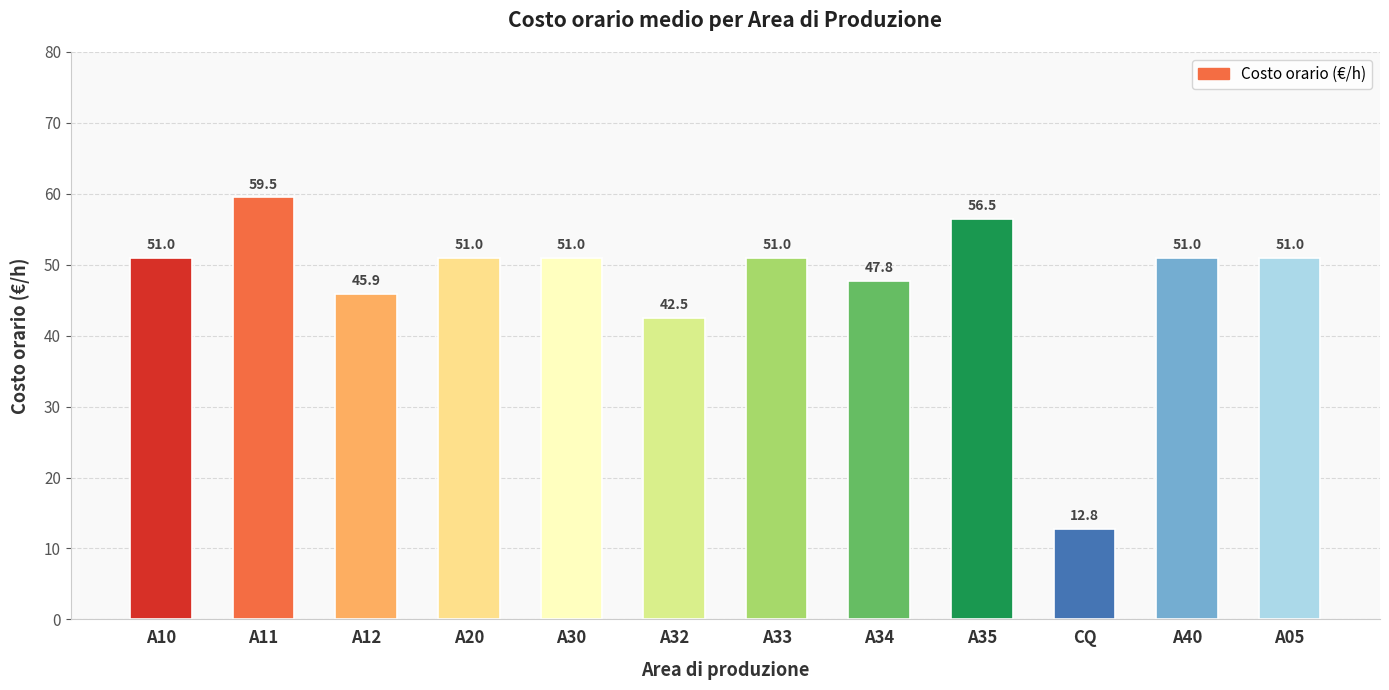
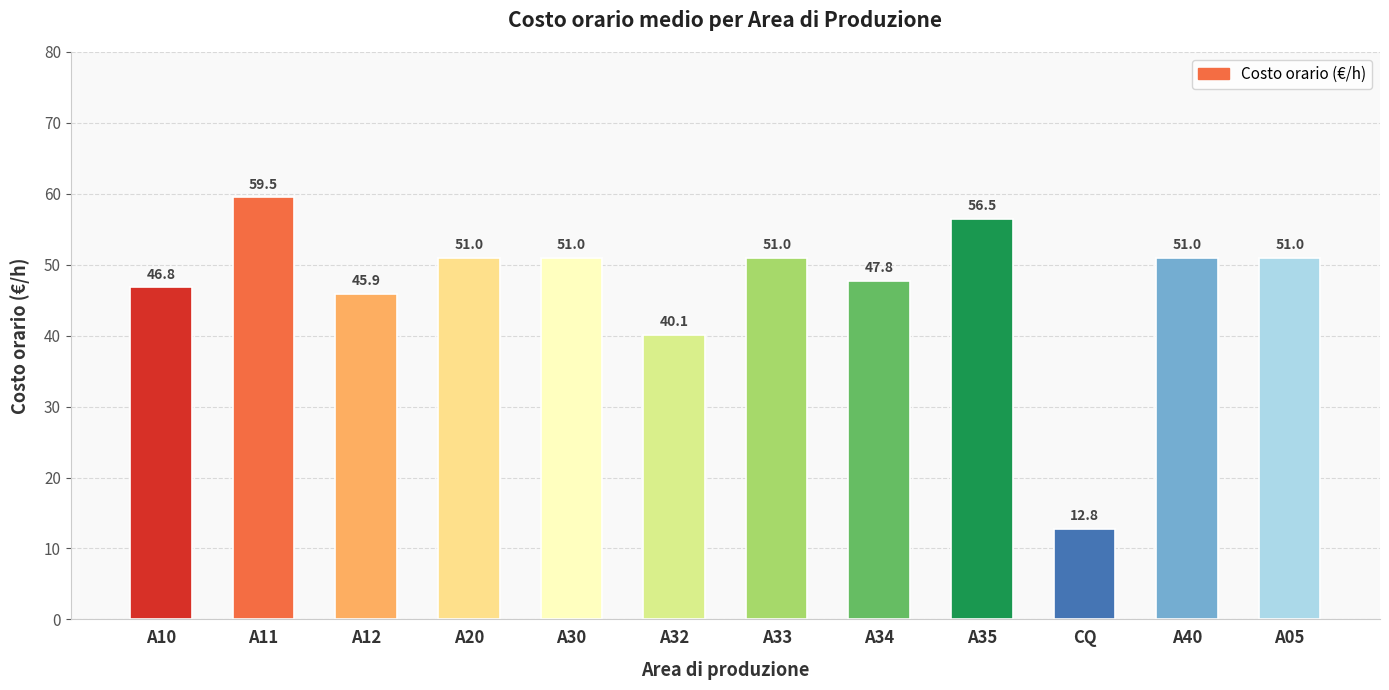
A10: 51.0 -> 46.8
A32: 42.5 -> 40.1
